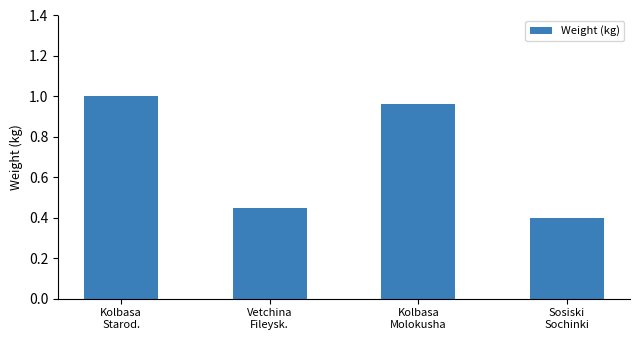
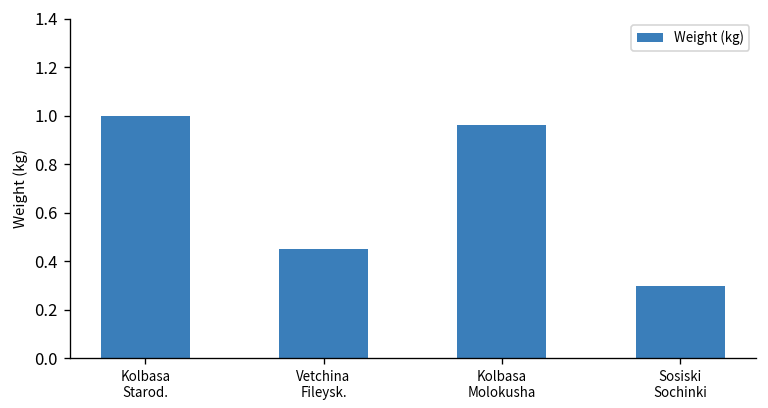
Sosiski Sochinki: 0.4 -> 0.3
